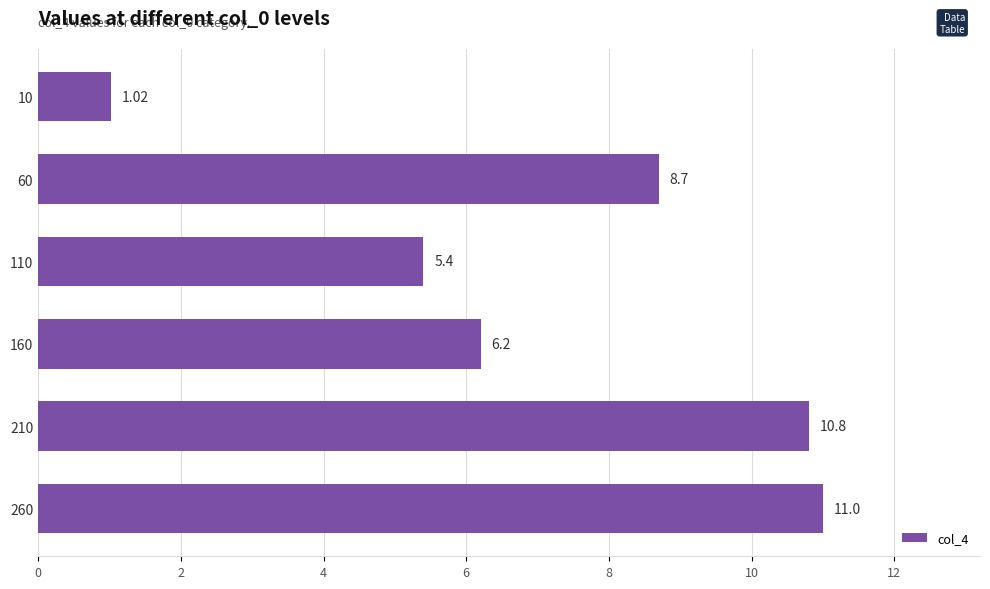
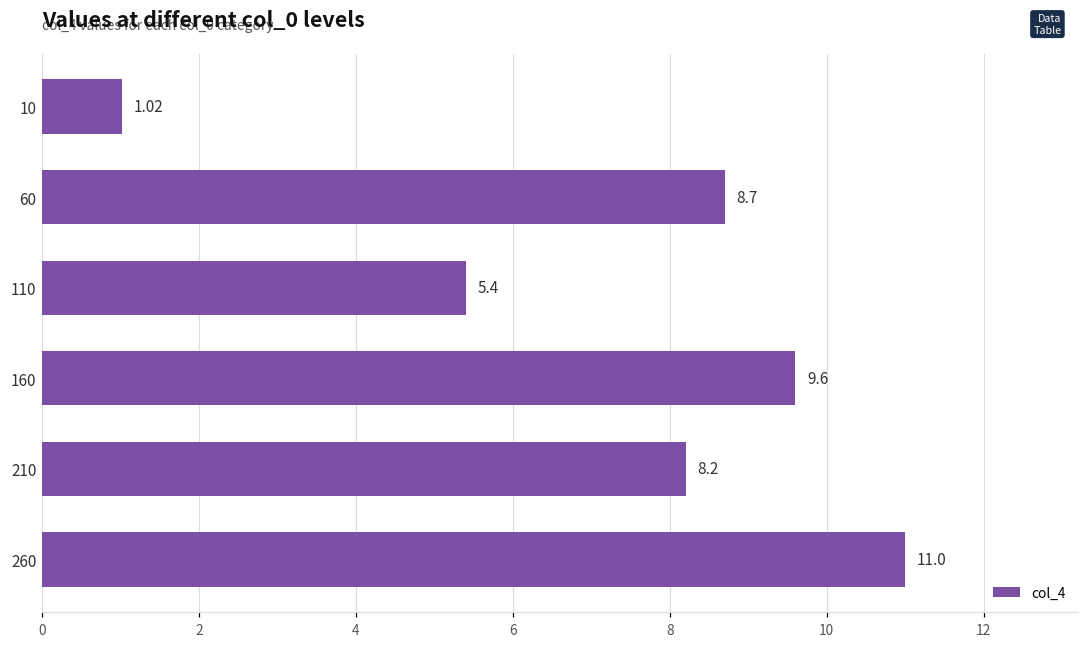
160: 6.2 -> 9.6
210: 10.8 -> 8.2
